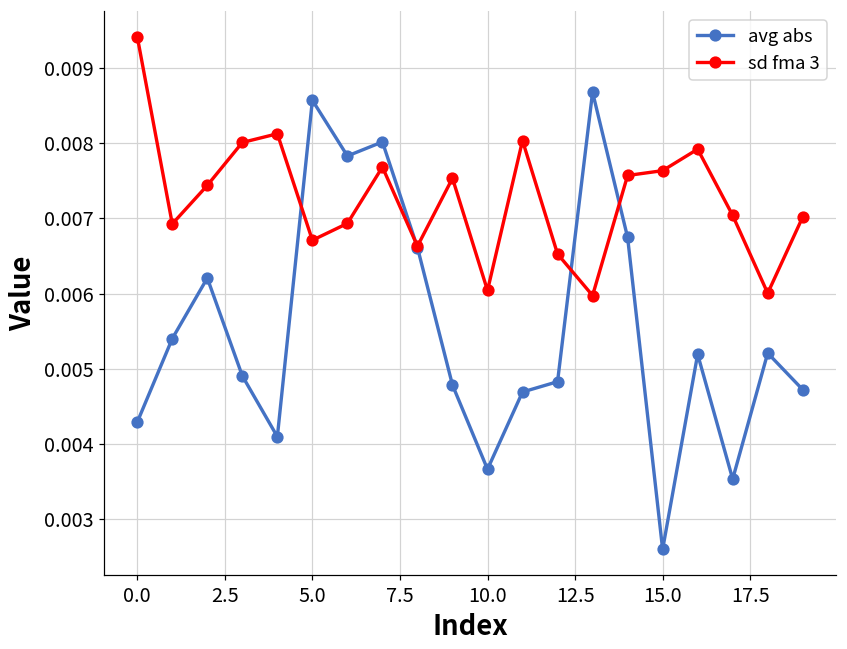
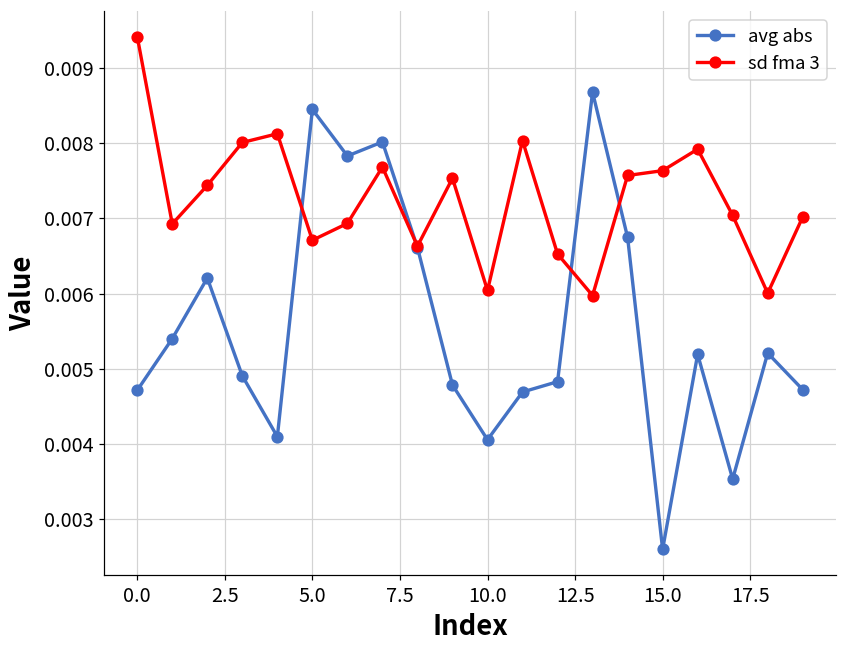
avg abs, 0.0: 0.0043 -> 0.0047
avg abs, 5.0: 0.0086 -> 0.0084
avg abs, 10.0: 0.0037 -> 0.0041
